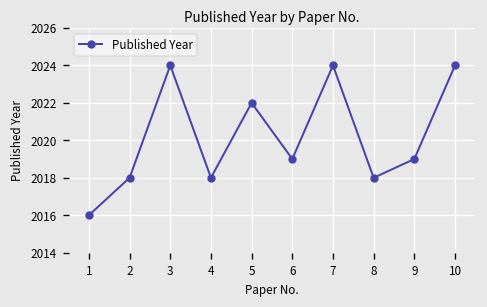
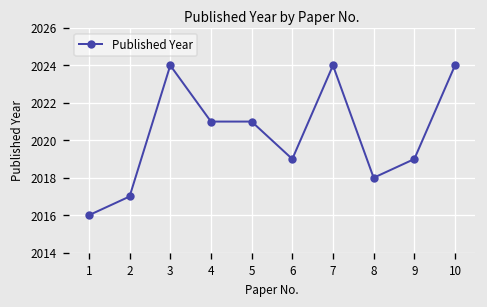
2: 2018 -> 2017
4: 2018 -> 2021
5: 2022 -> 2021
